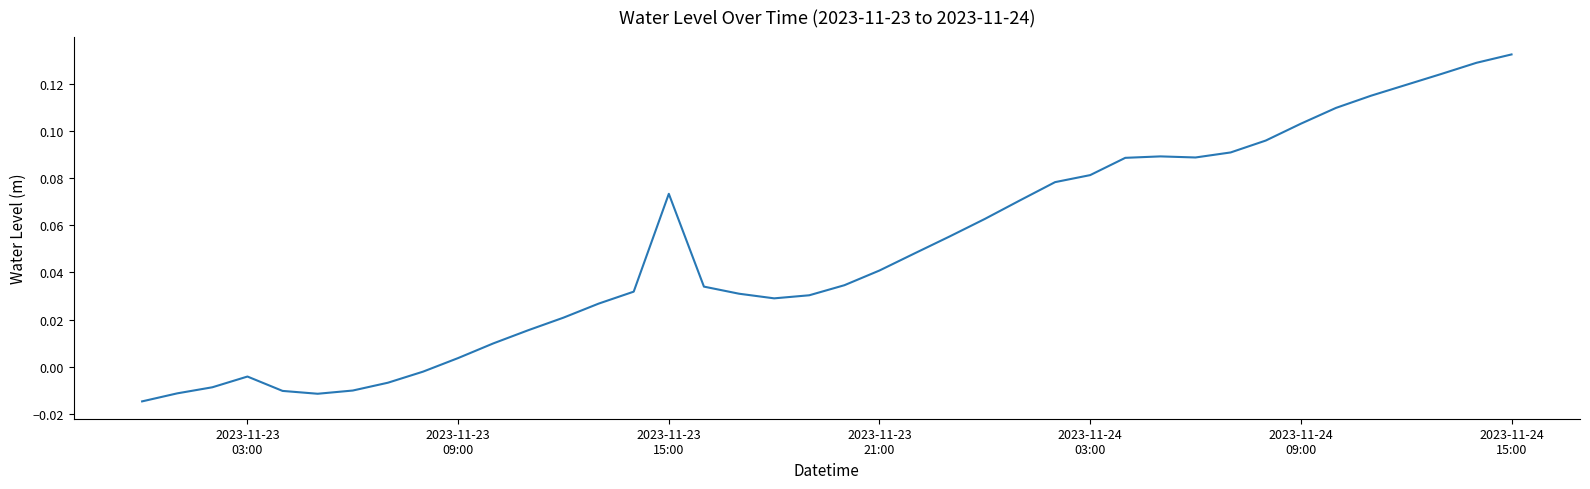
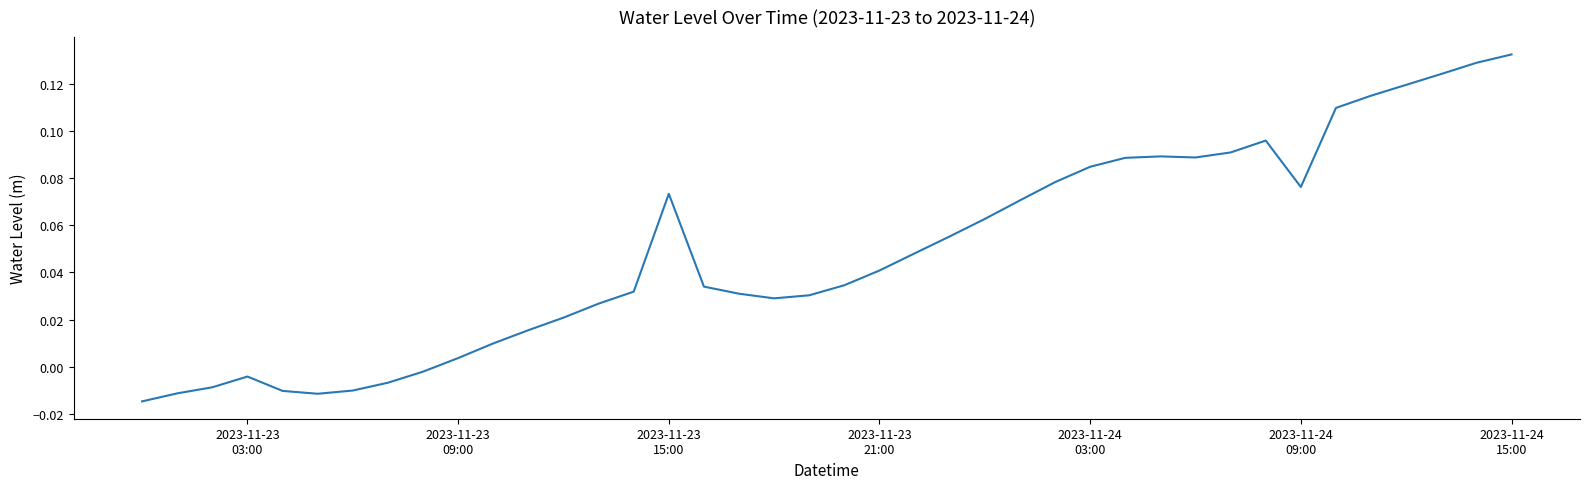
2023-11-24 03:00: 0.081 -> 0.085
2023-11-24 09:00: 0.103 -> 0.076
